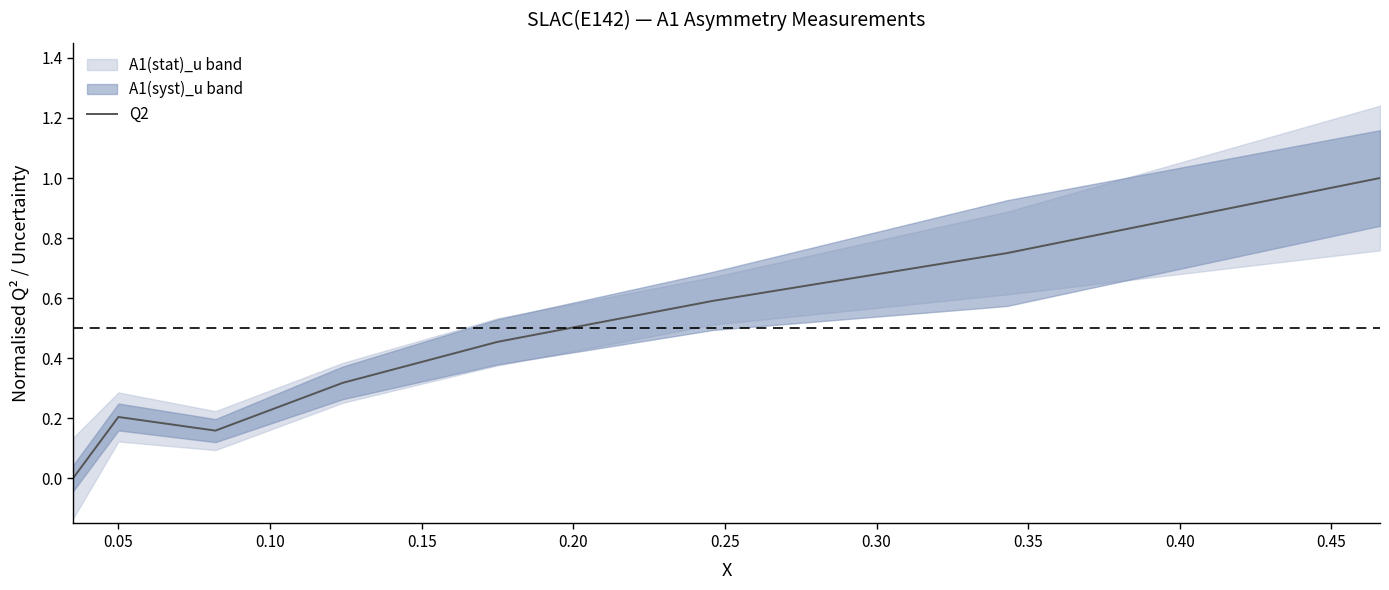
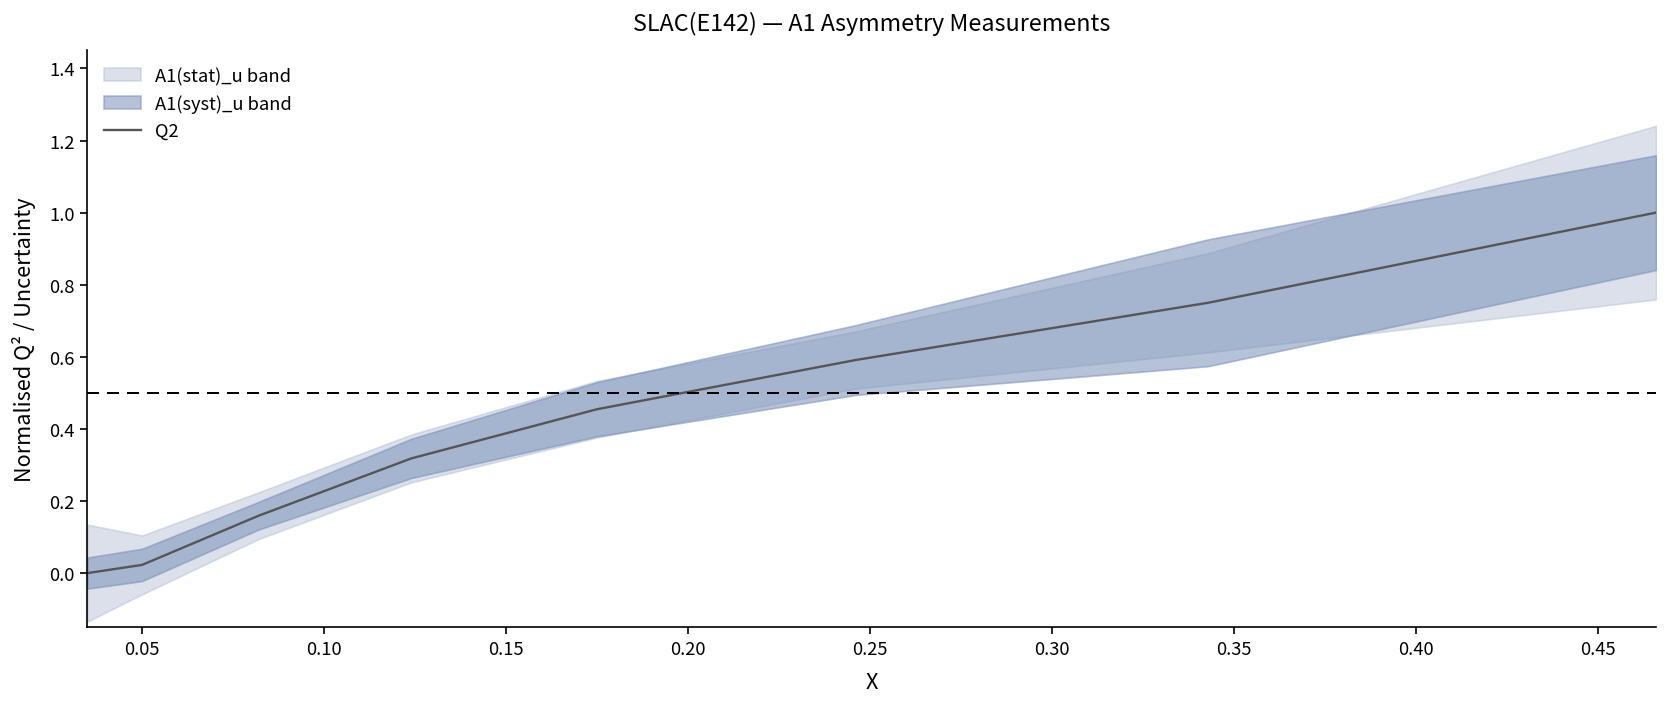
Q2, 0.05: 0.20 -> 0.02
